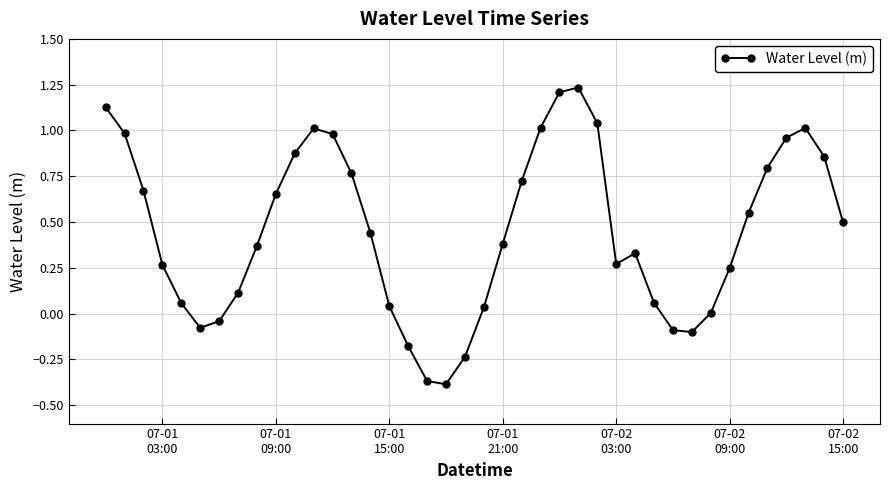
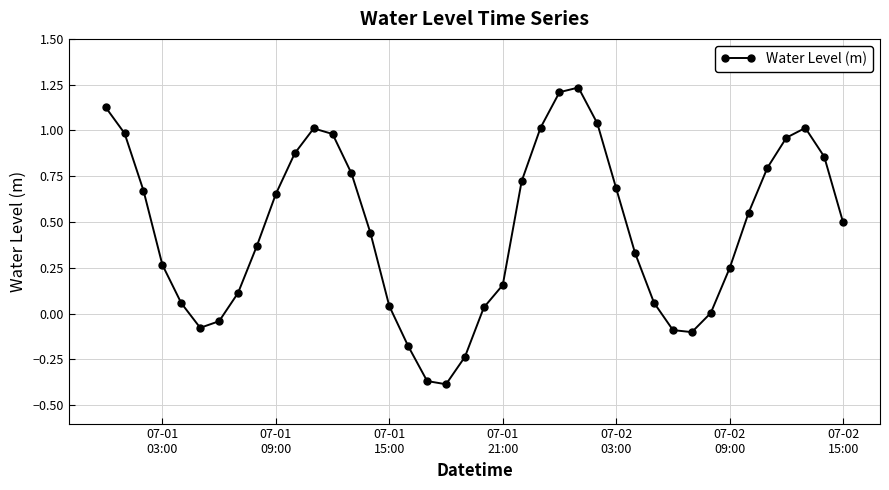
07-01 21:00: 0.38 -> 0.16
07-02 03:00: 0.27 -> 0.68
